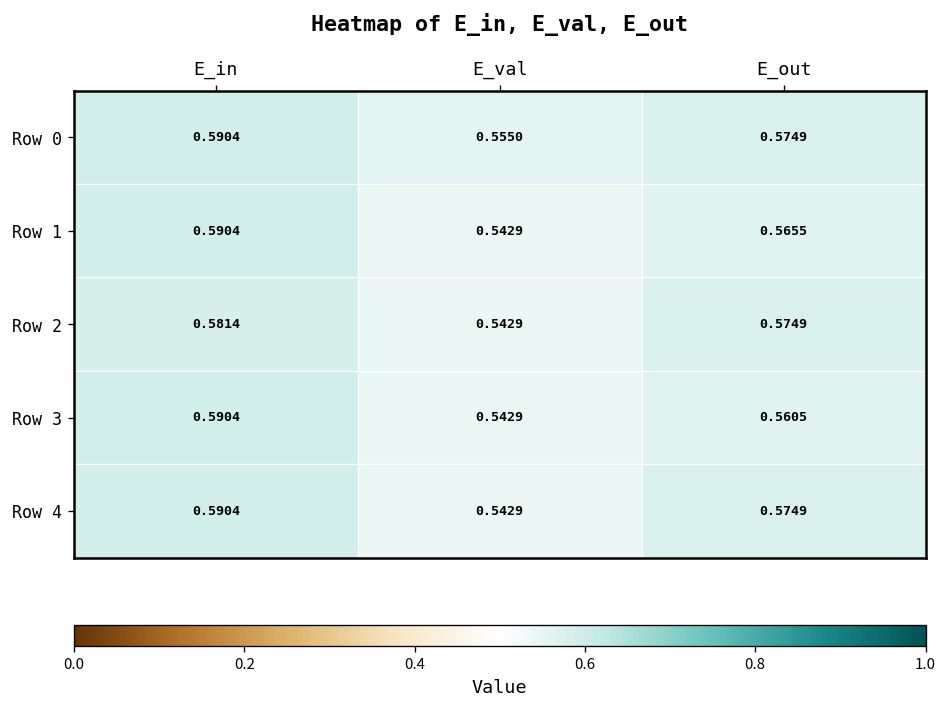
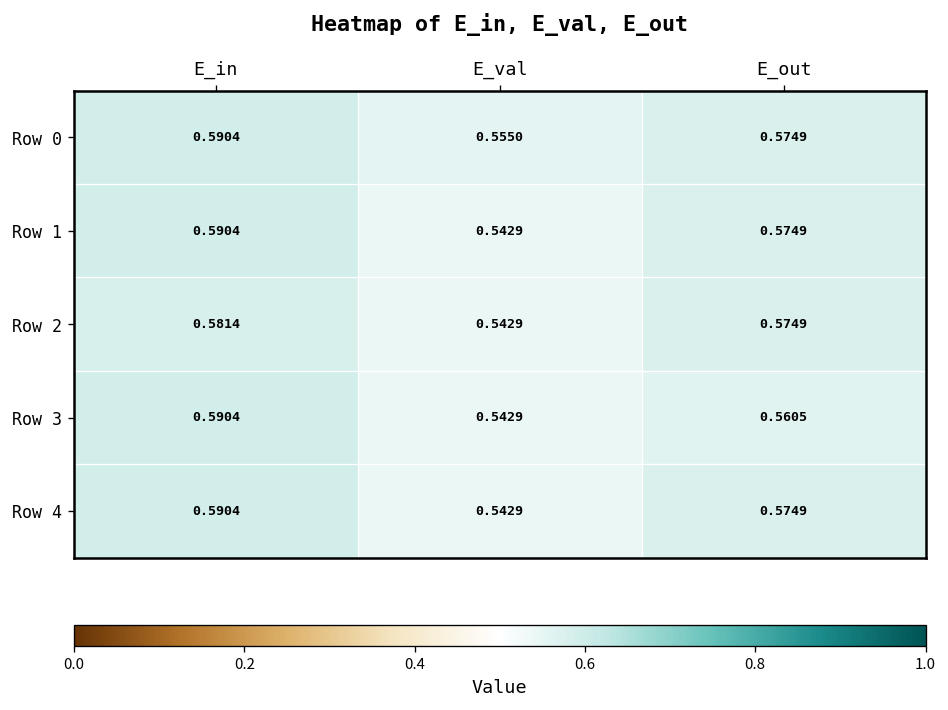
Row 1, E_out: 0.5655 -> 0.5749
